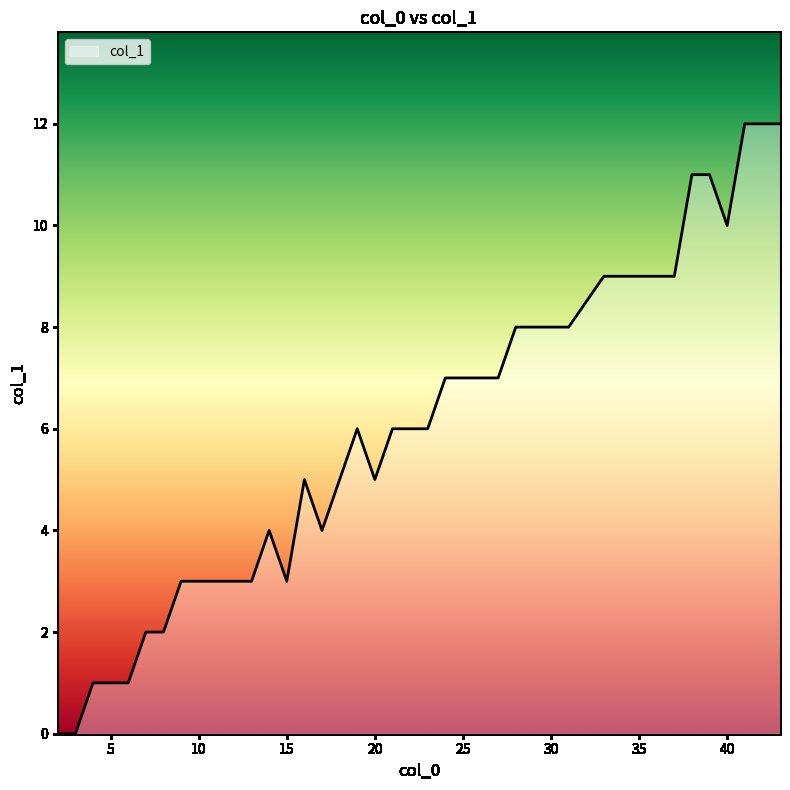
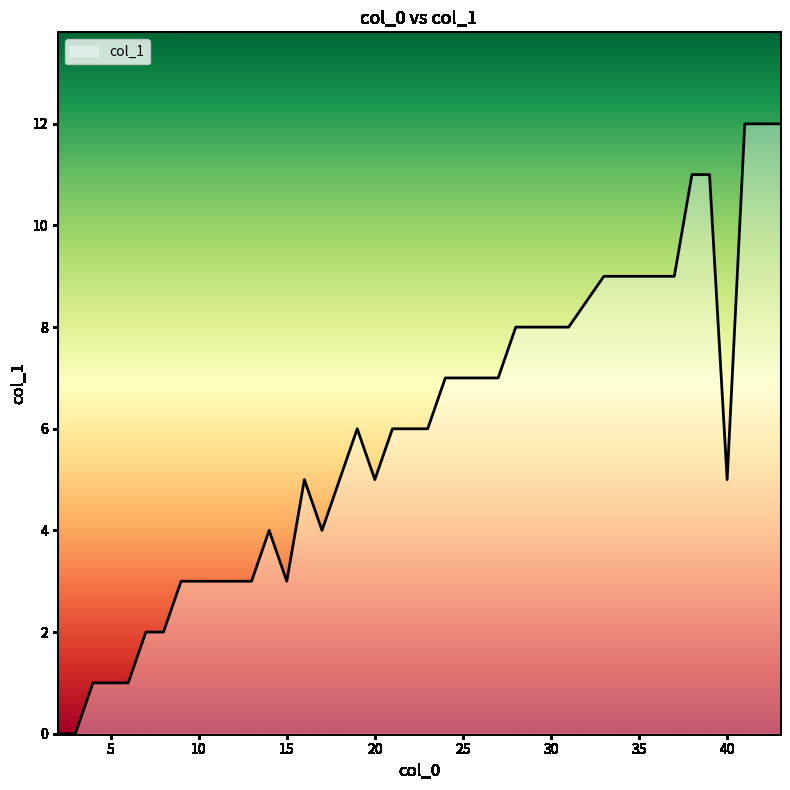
40: 10 -> 5
